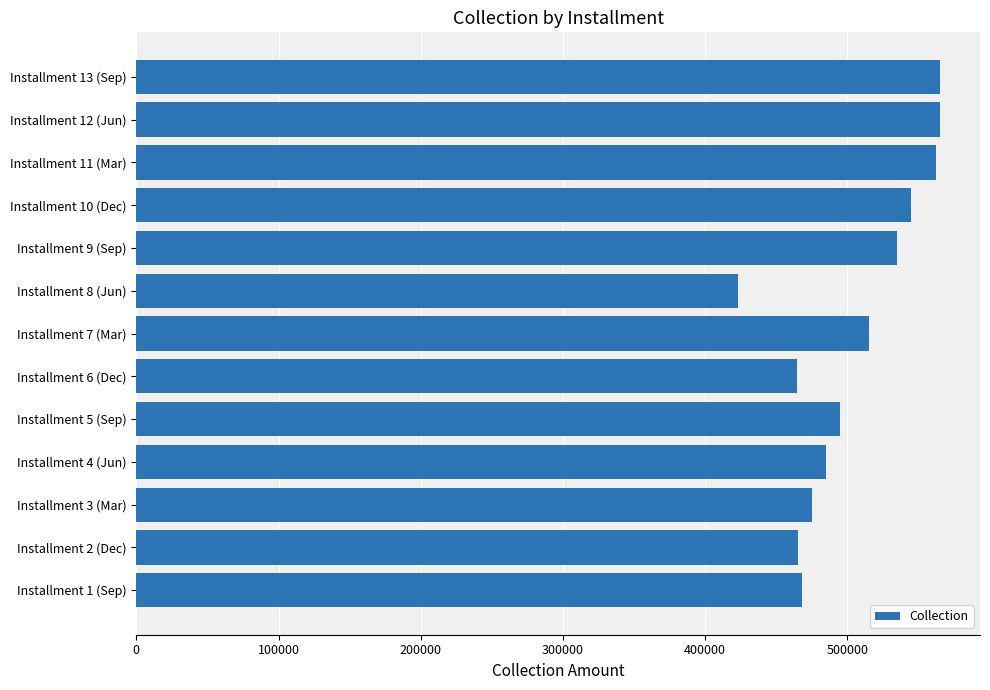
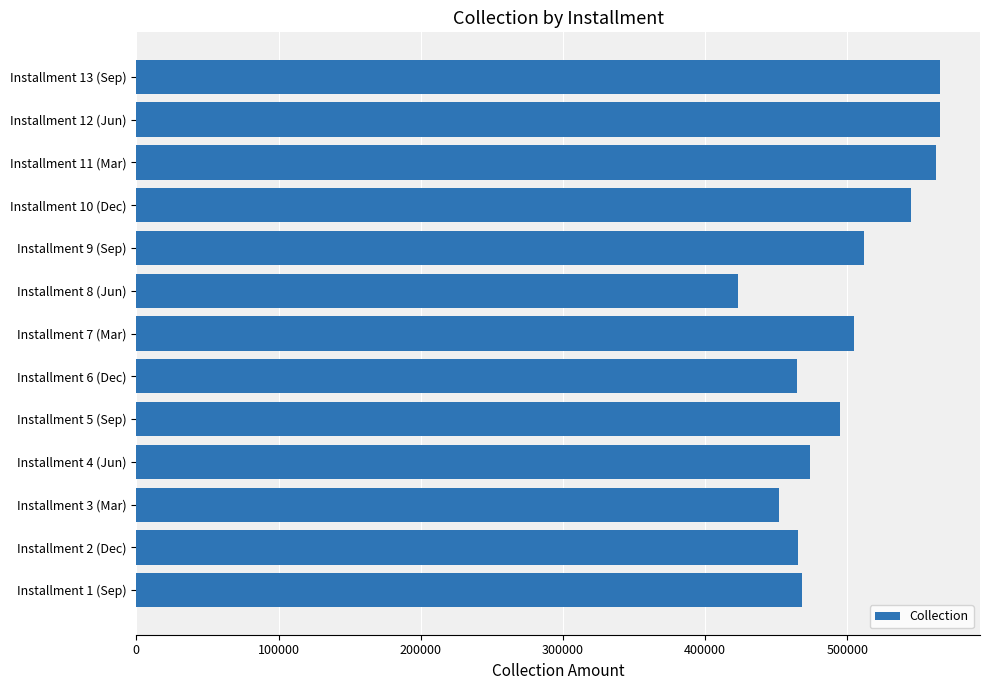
Installment 9 (Sep): 535000 -> 512000
Installment 7 (Mar): 515000 -> 505000
Installment 4 (Jun): 485000 -> 474000
Installment 3 (Mar): 475000 -> 452000
